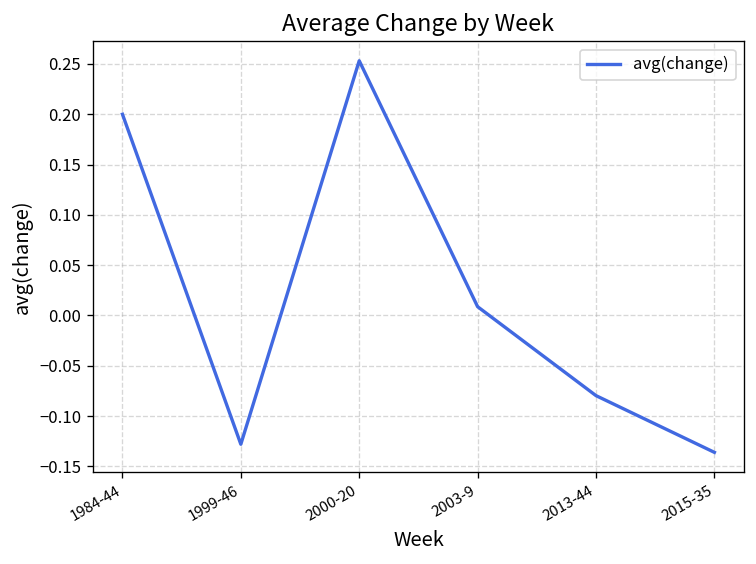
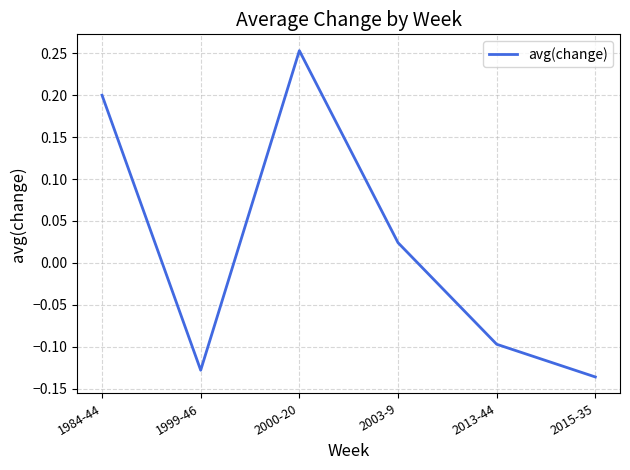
2003-9: 0.01 -> 0.02
2013-44: -0.08 -> -0.10
